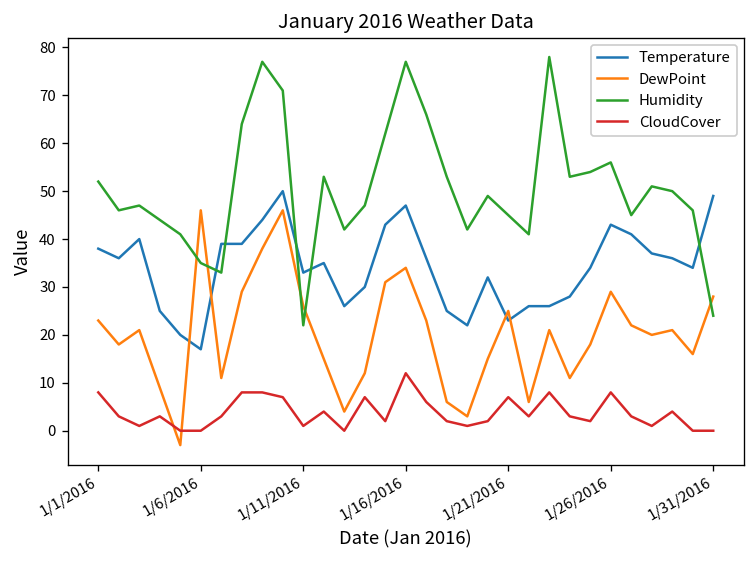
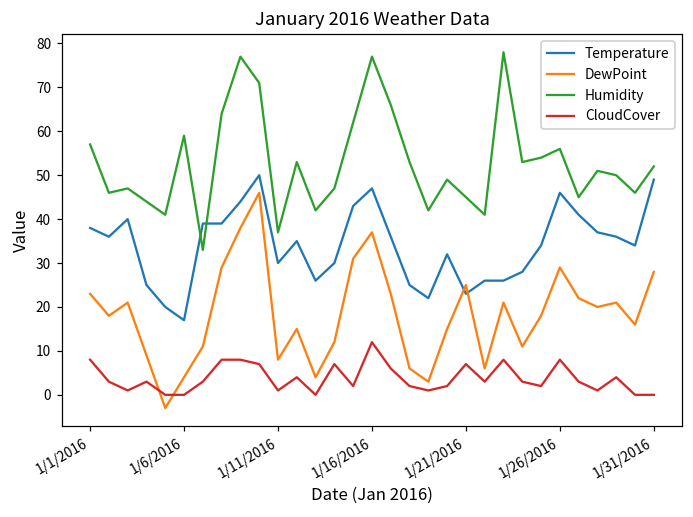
Humidity, 1/1/2016: 52 -> 57
DewPoint, 1/6/2016: 46 -> 4
Humidity, 1/6/2016: 35 -> 59
Temperature, 1/11/2016: 33 -> 30
DewPoint, 1/11/2016: 26 -> 8
Humidity, 1/11/2016: 22 -> 37
DewPoint, 1/16/2016: 34 -> 37
Temperature, 1/26/2016: 43 -> 46
Humidity, 1/31/2016: 24 -> 52
